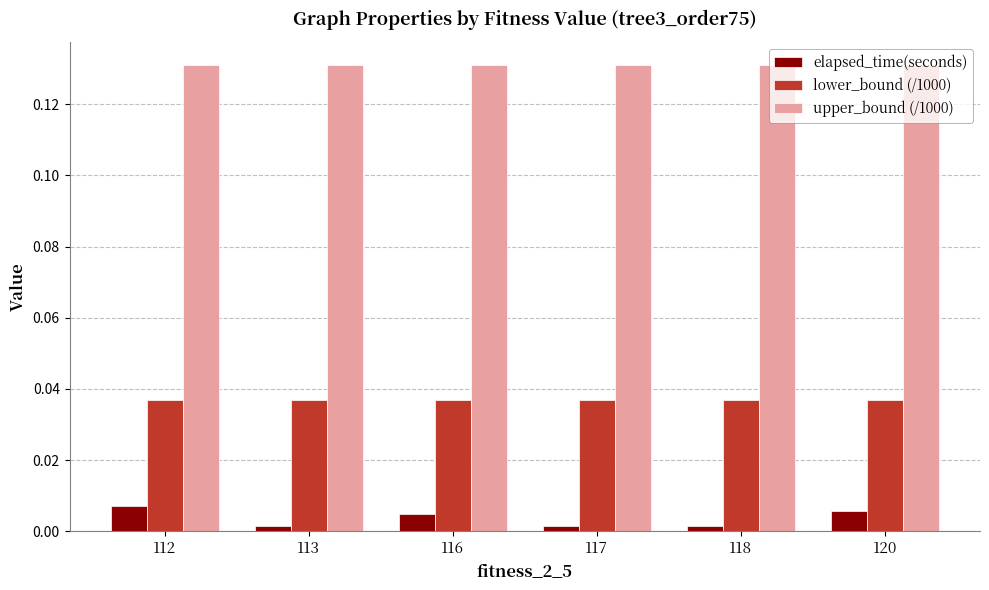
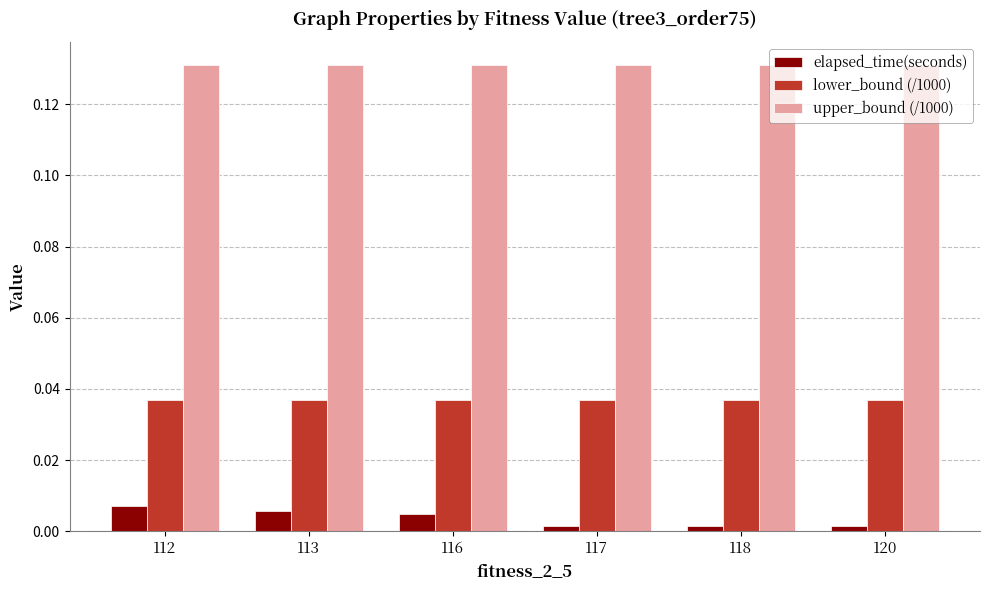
elapsed_time(seconds), 113: 0.001 -> 0.006
elapsed_time(seconds), 120: 0.006 -> 0.002
